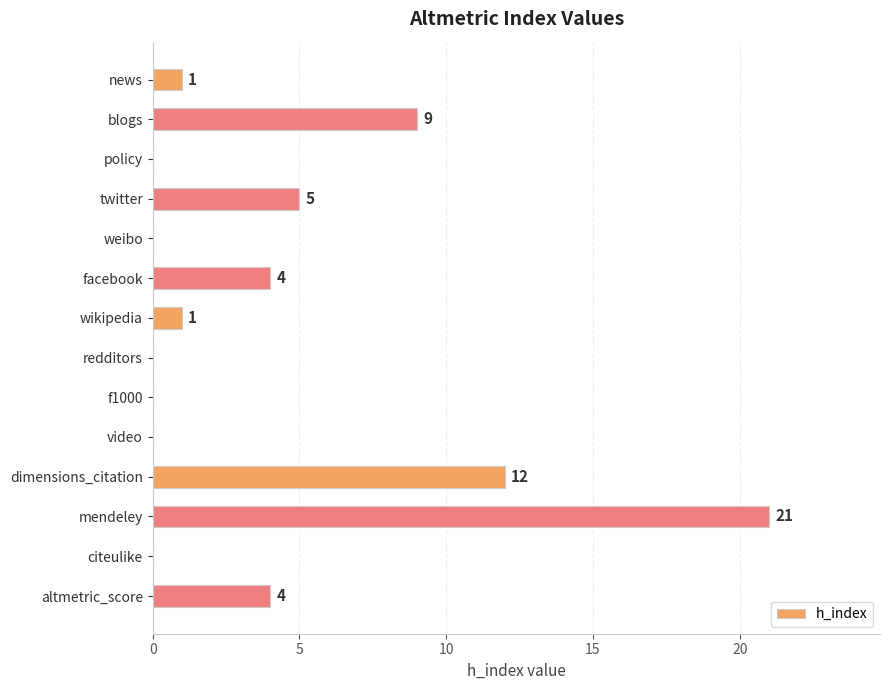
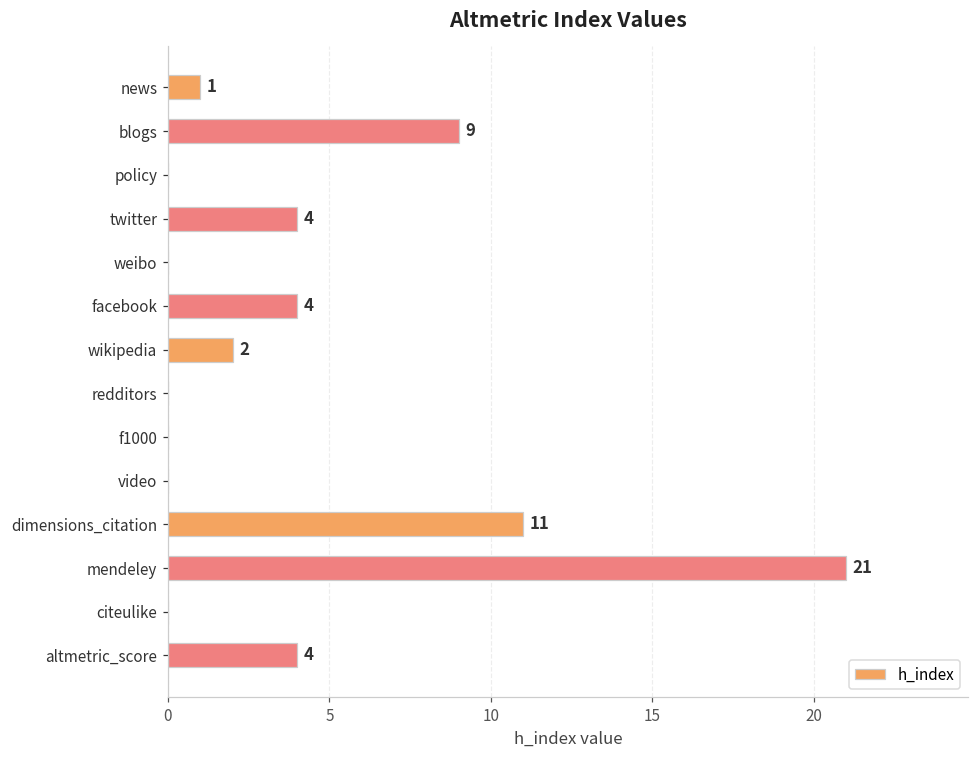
twitter: 5 -> 4
wikipedia: 1 -> 2
dimensions_citation: 12 -> 11
